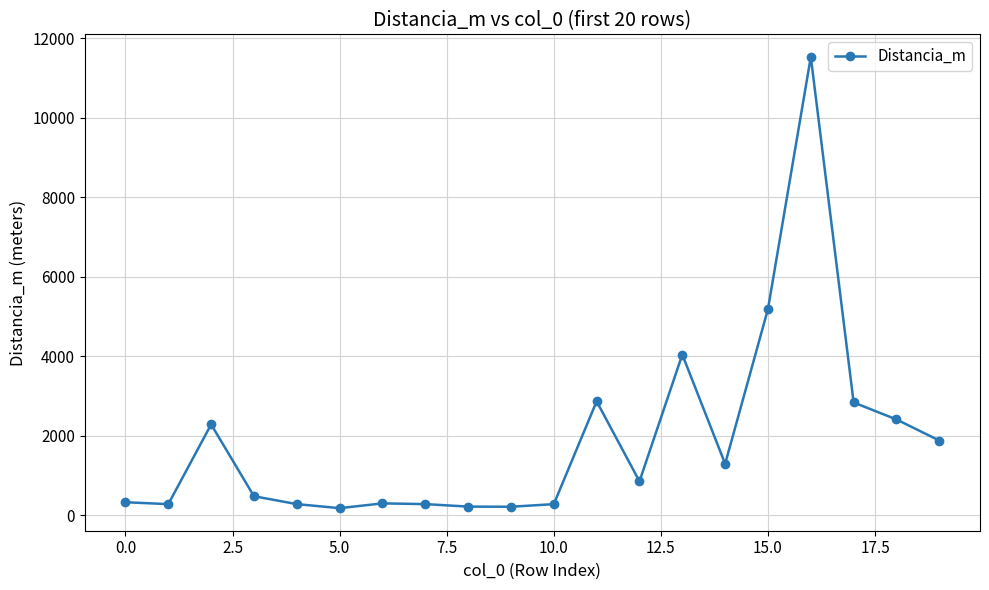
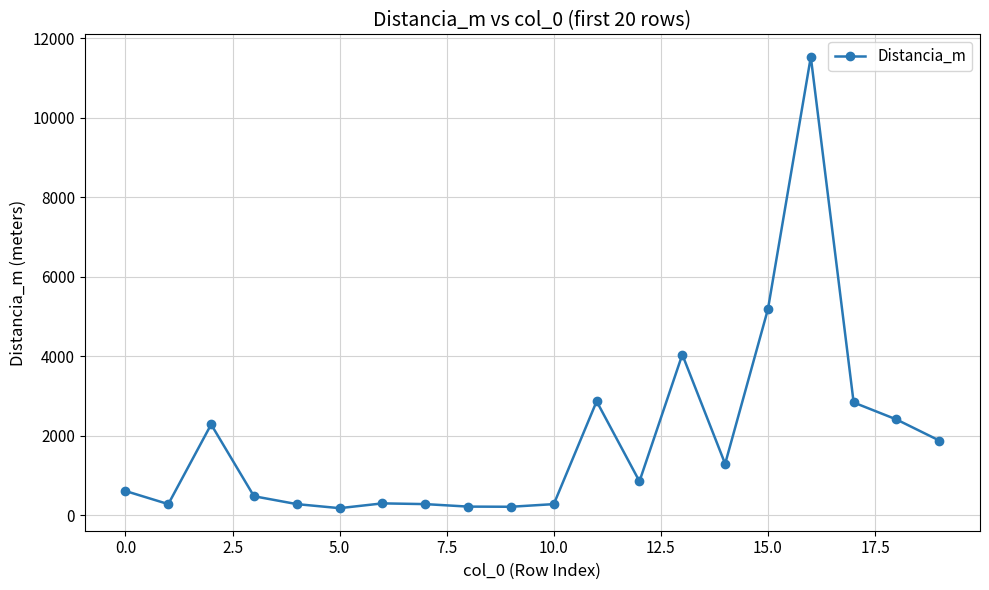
0.0: 300 -> 600
